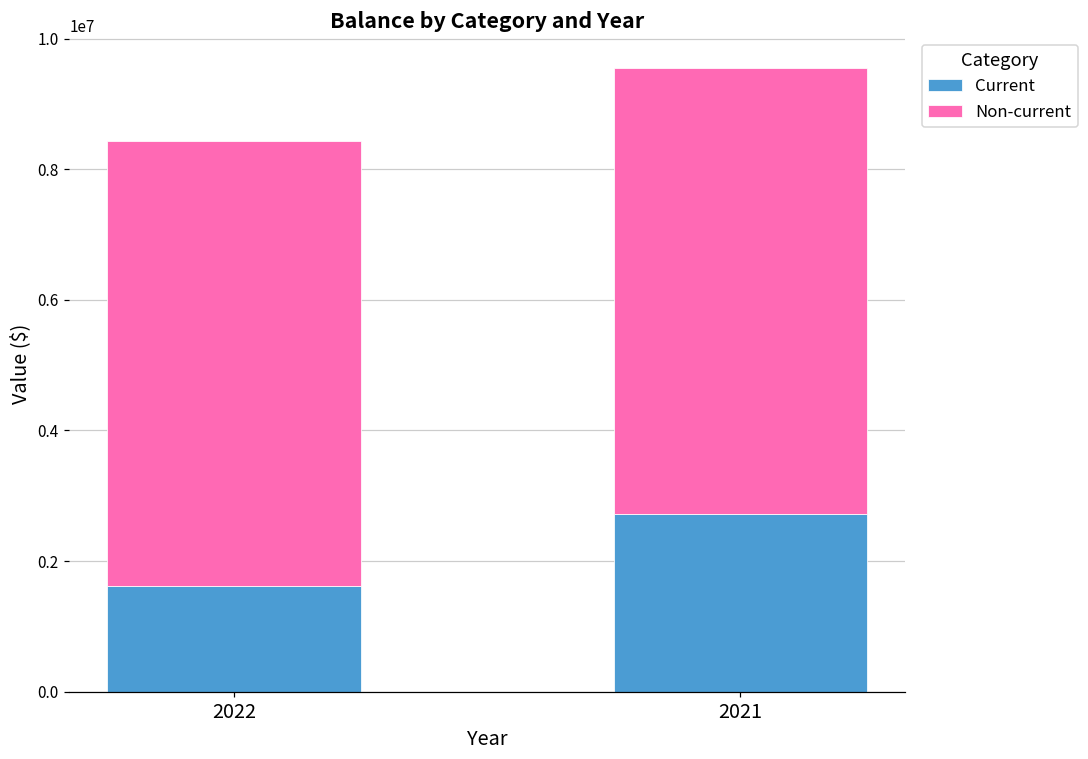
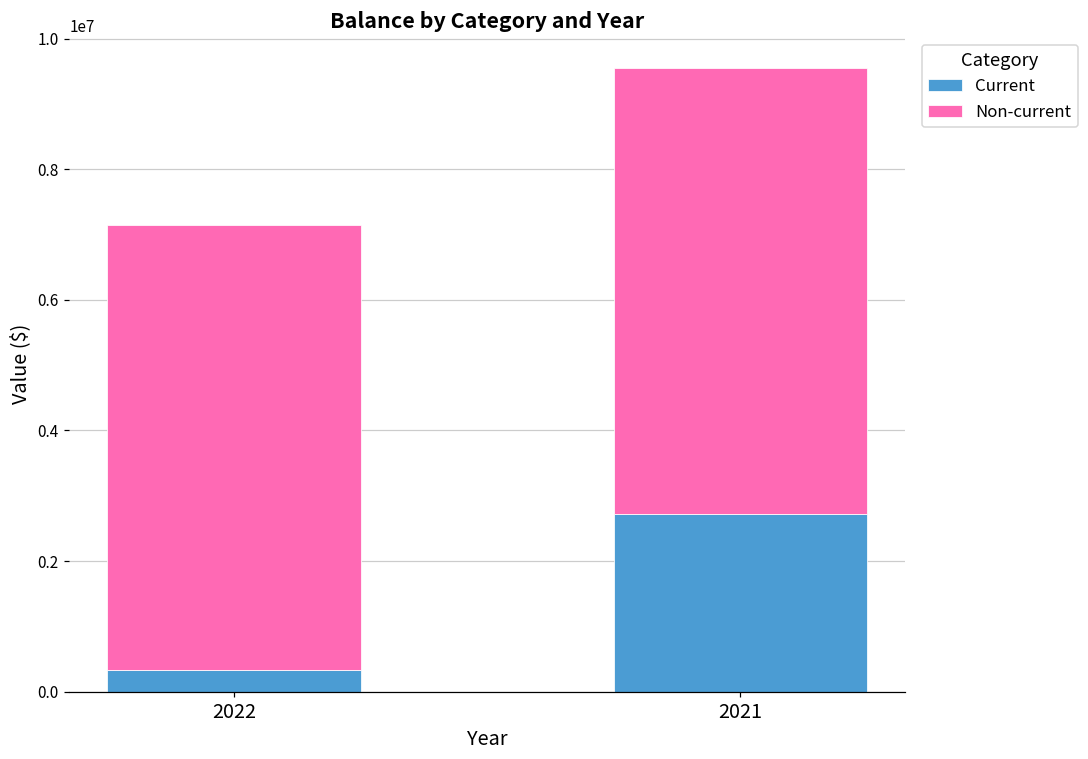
Current, 2022: 1600000 -> 300000
